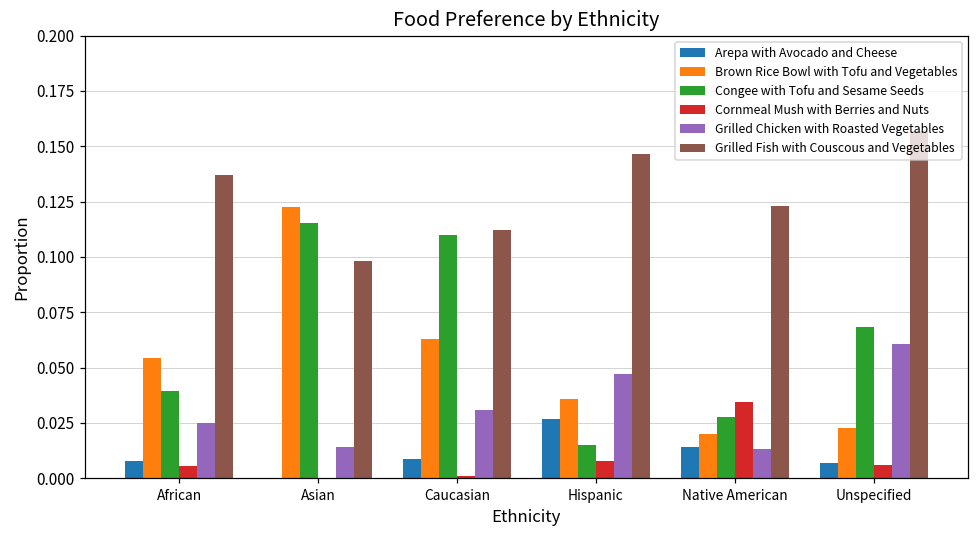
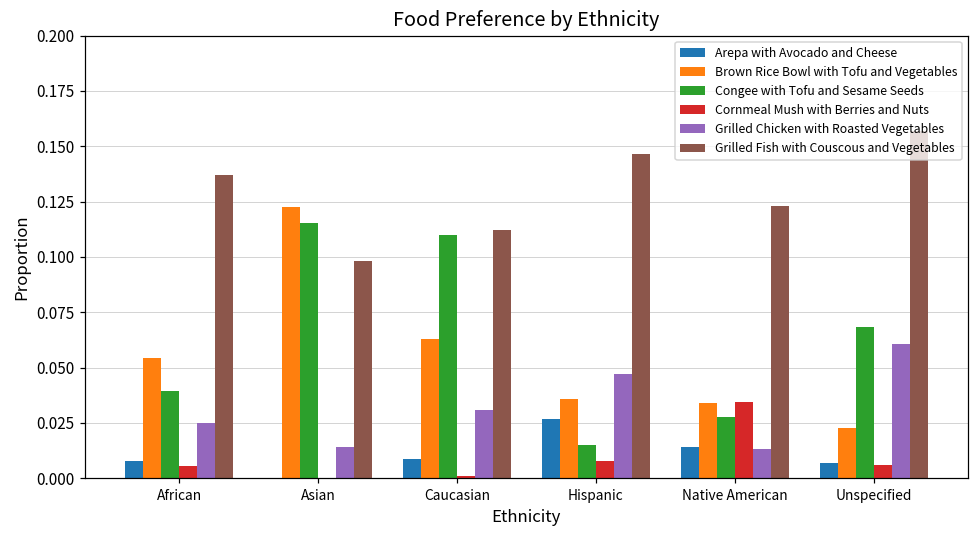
Brown Rice Bowl with Tofu and Vegetables, Native American: 0.020 -> 0.034
